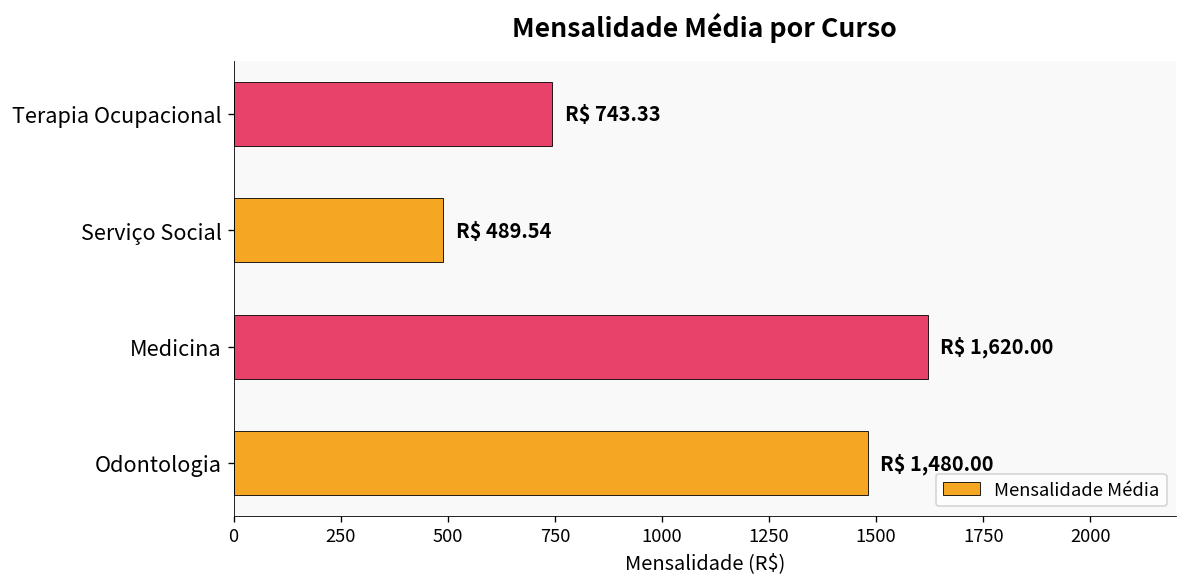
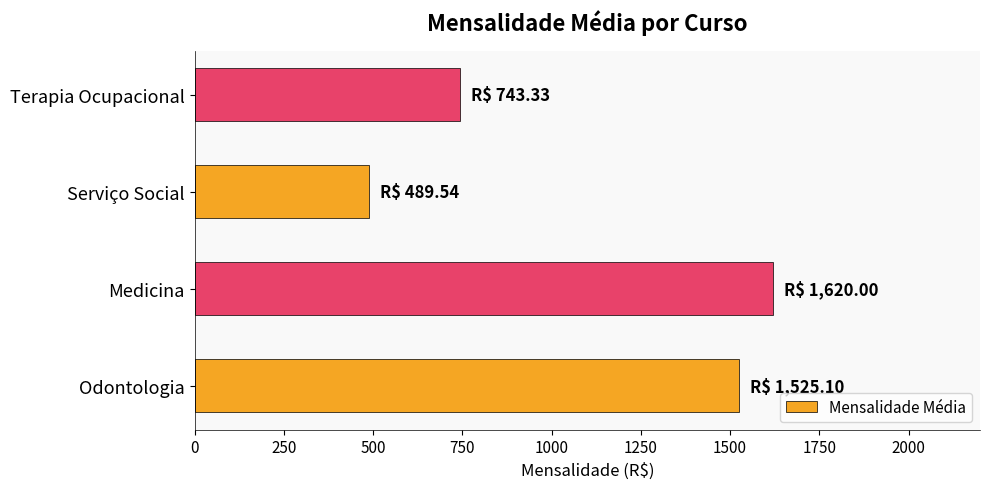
Odontologia: 1,480.00 -> 1,525.10
